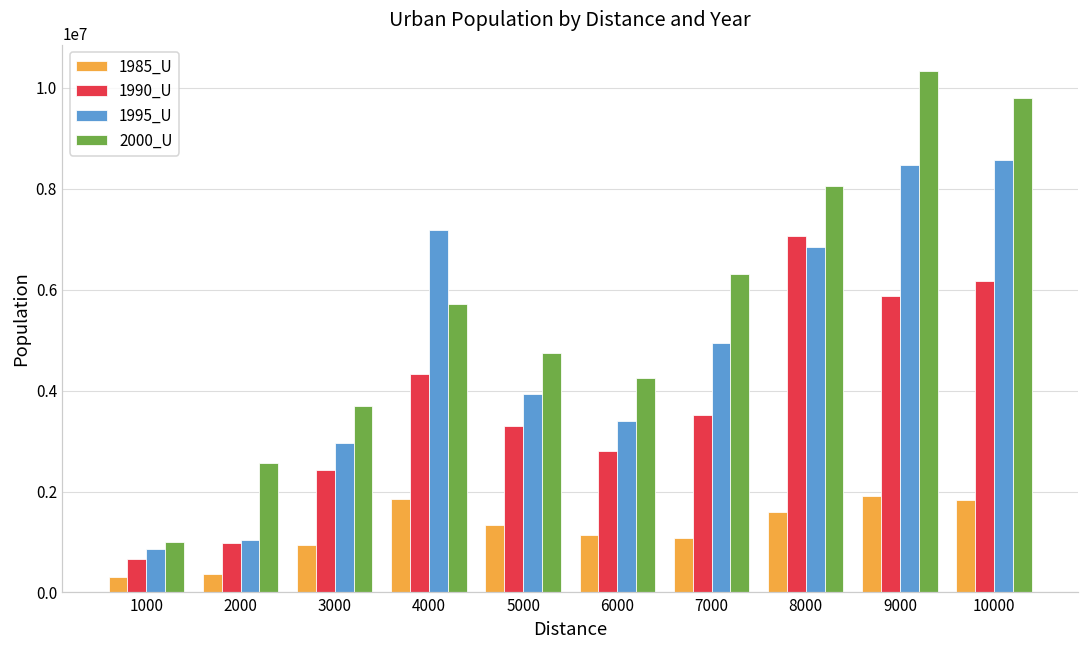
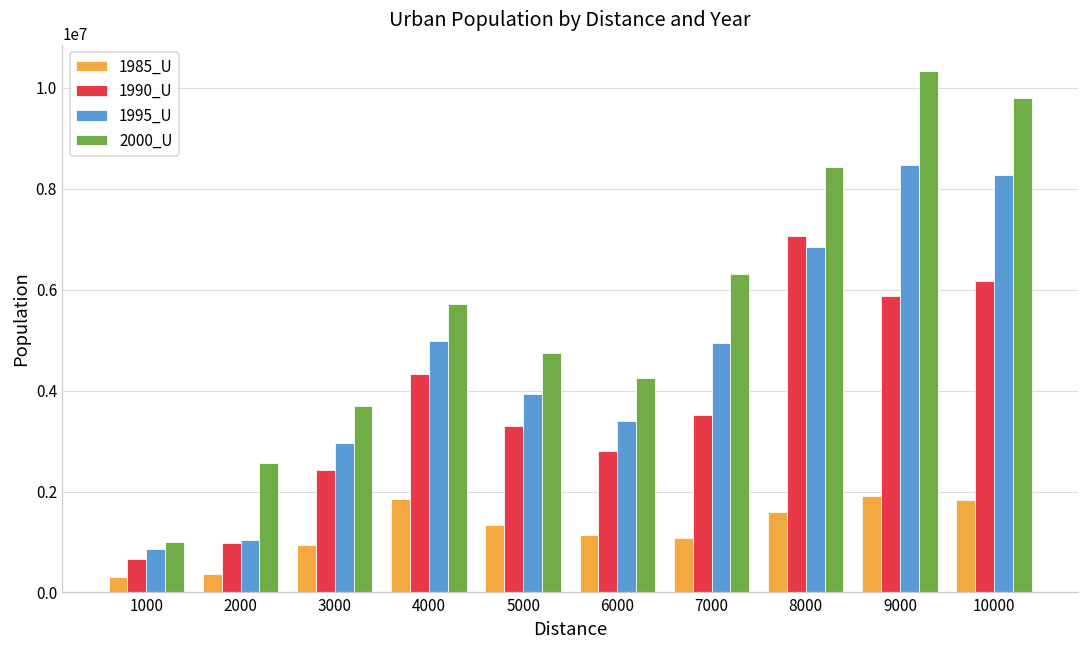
1995_U, 4000: 7200000 -> 5000000
2000_U, 8000: 8100000 -> 8400000
1995_U, 10000: 8600000 -> 8300000
